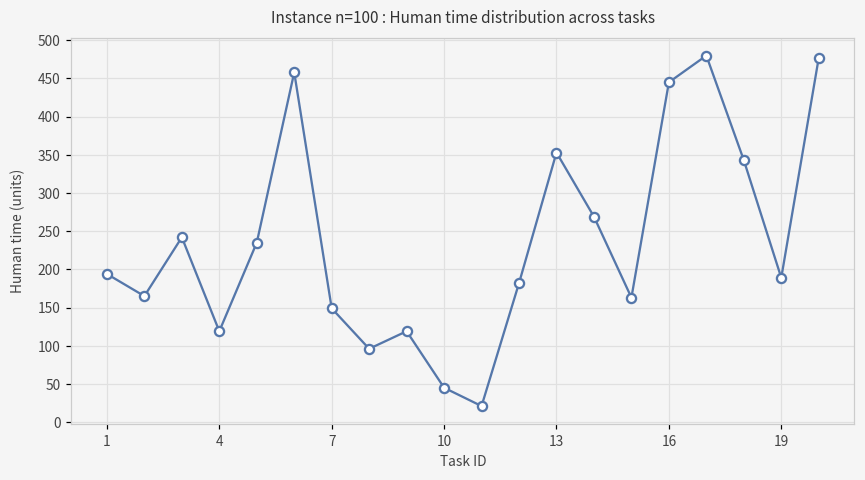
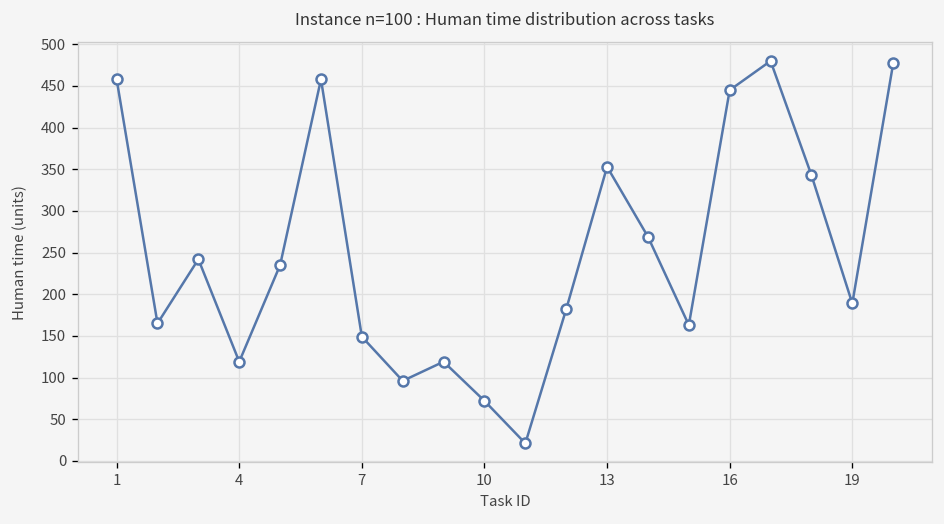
1: 190 -> 460
10: 50 -> 70
